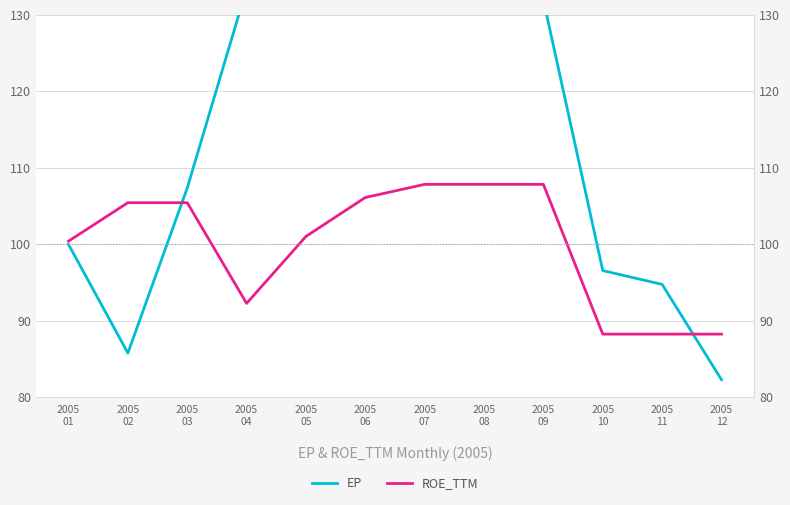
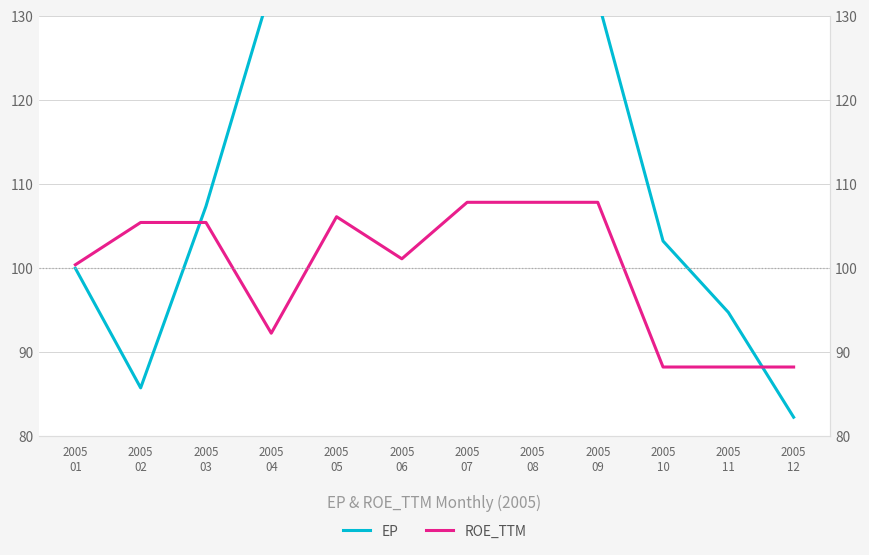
ROE_TTM, 2005 05: 101 -> 106
ROE_TTM, 2005 06: 106 -> 101
EP, 2005 10: 97 -> 103
